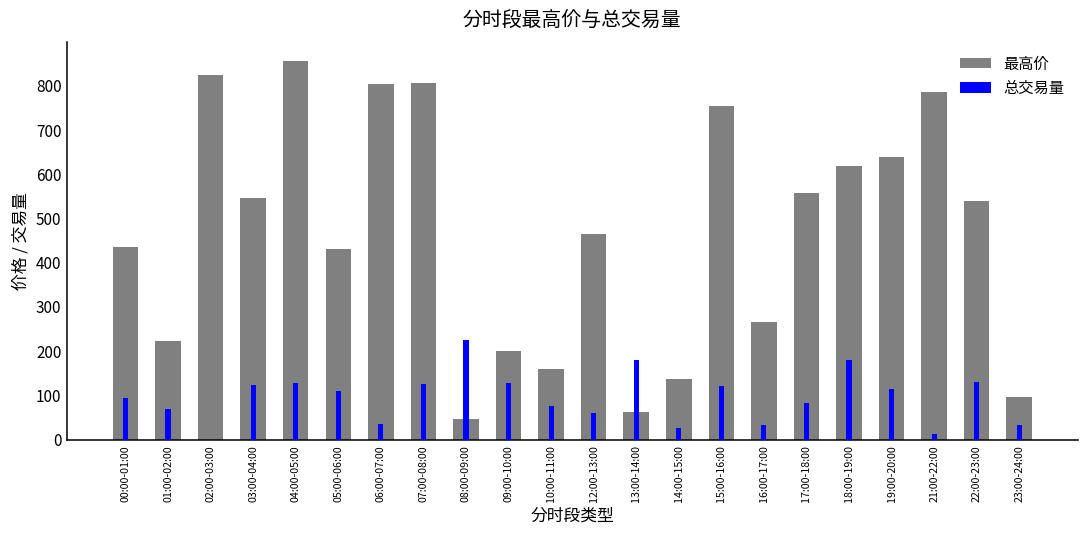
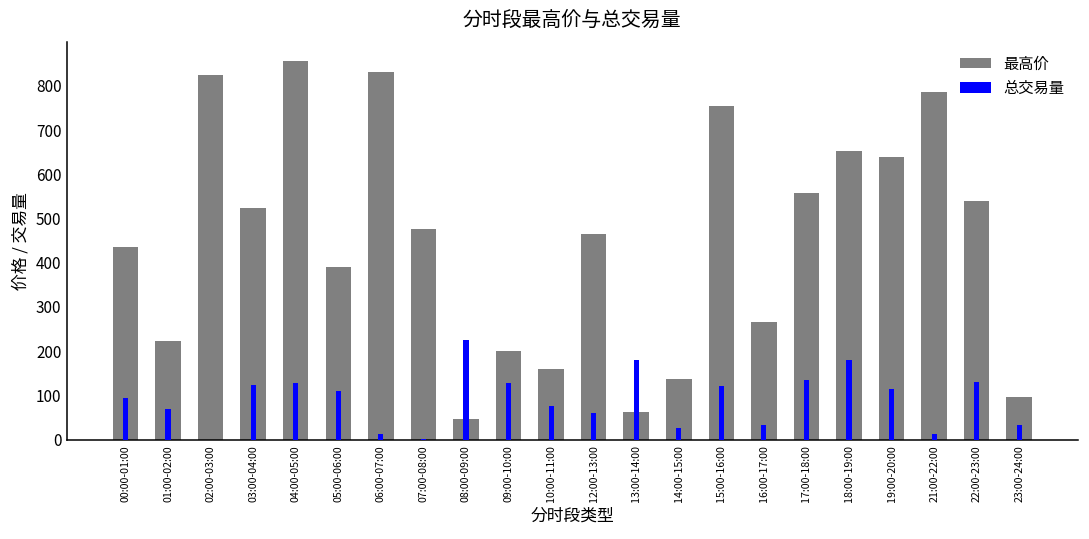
最高价, 03:00-04:00: 550 -> 520
最高价, 05:00-06:00: 430 -> 390
最高价, 06:00-07:00: 800 -> 830
总交易量, 06:00-07:00: 30 -> 10
最高价, 07:00-08:00: 810 -> 480
总交易量, 07:00-08:00: 120 -> 0
总交易量, 17:00-18:00: 80 -> 130
最高价, 18:00-19:00: 620 -> 650
